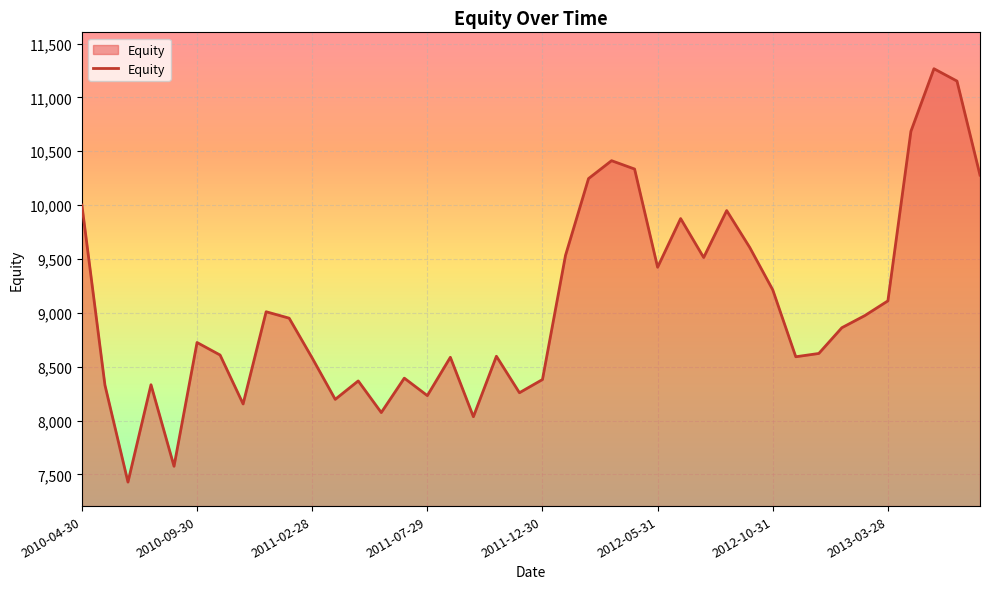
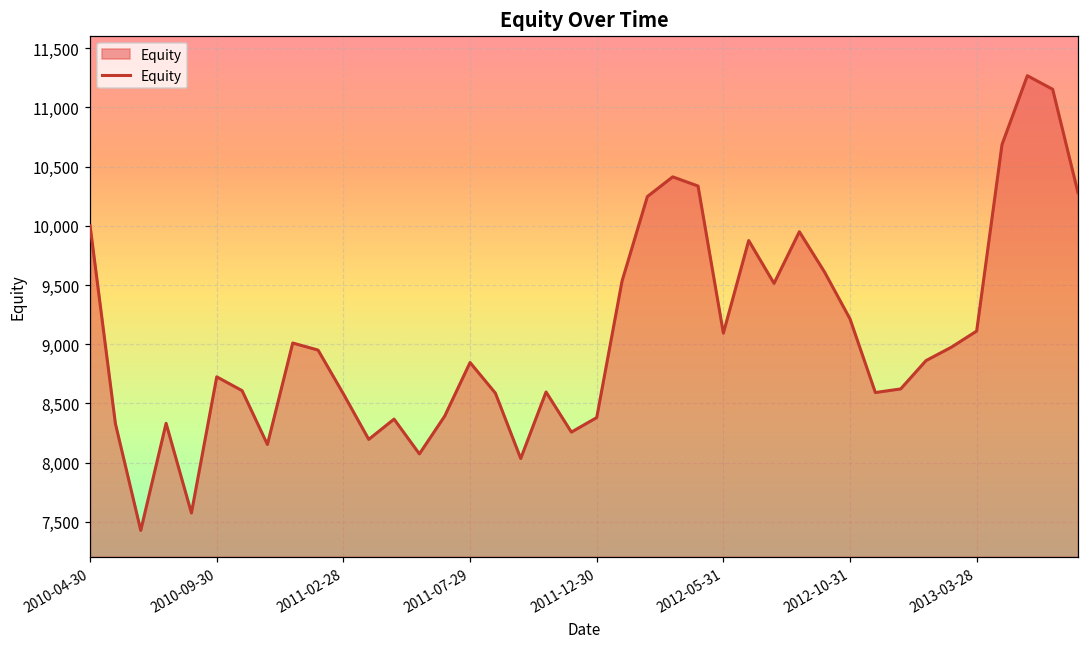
2011-07-29: 8,230 -> 8,850
2012-05-31: 9,420 -> 9,090
